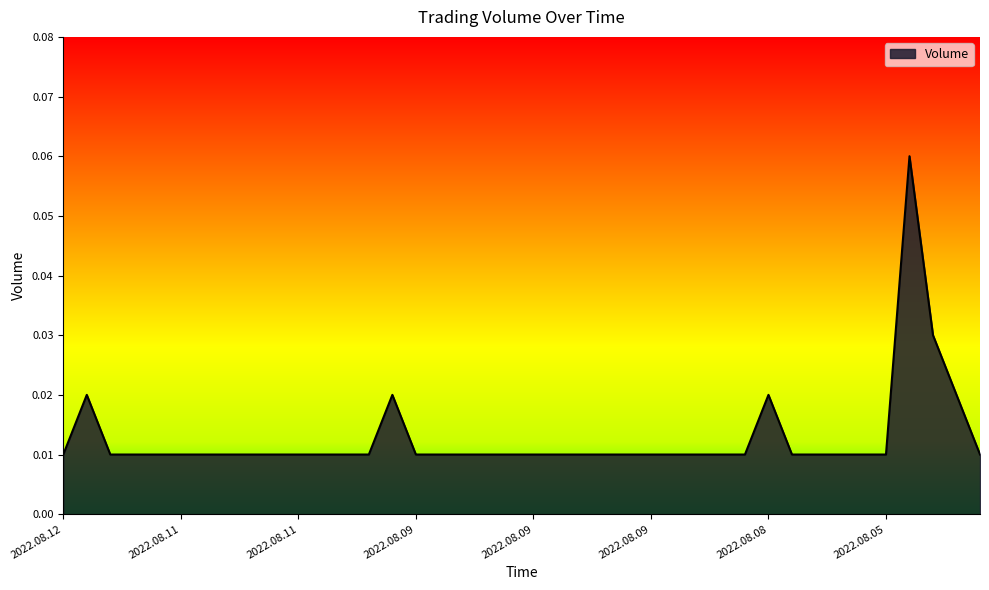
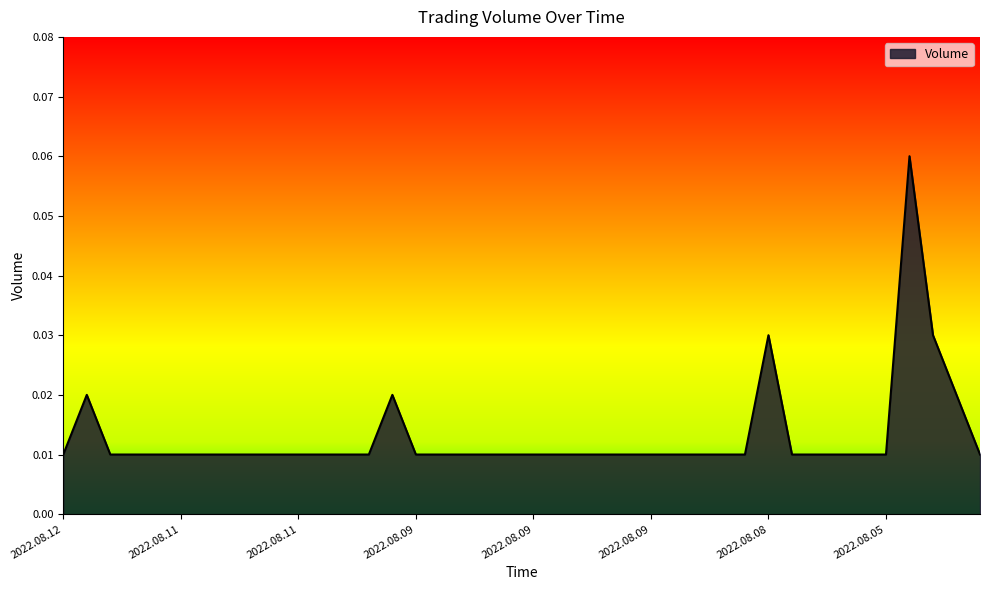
2022.08.08: 0.02 -> 0.03
